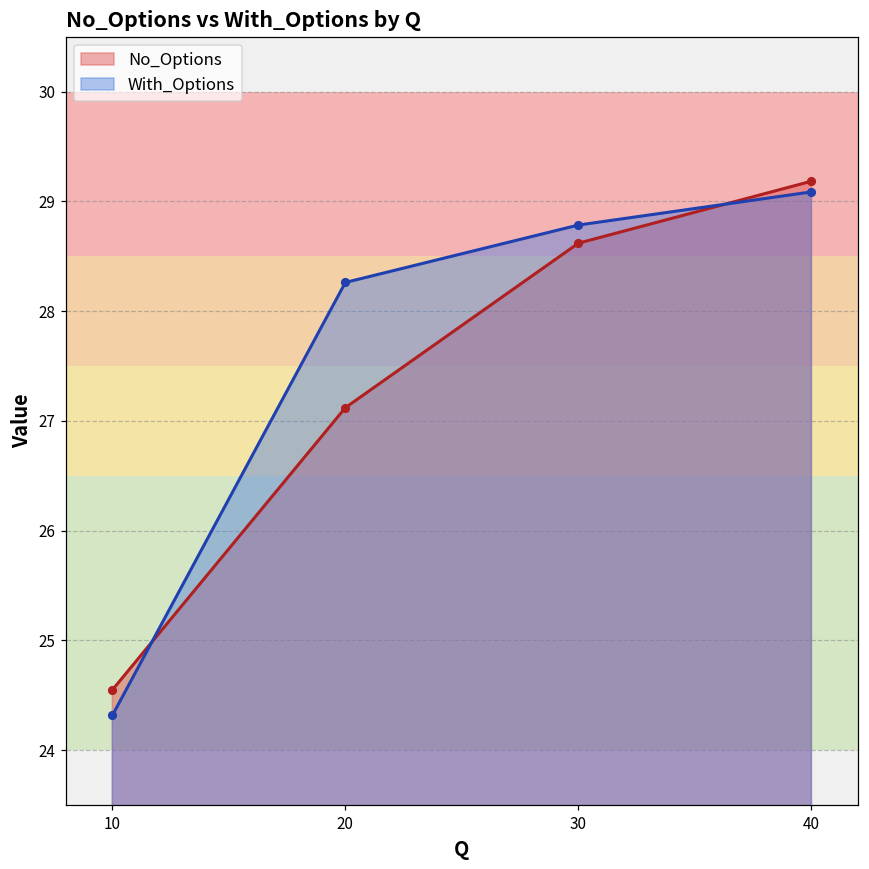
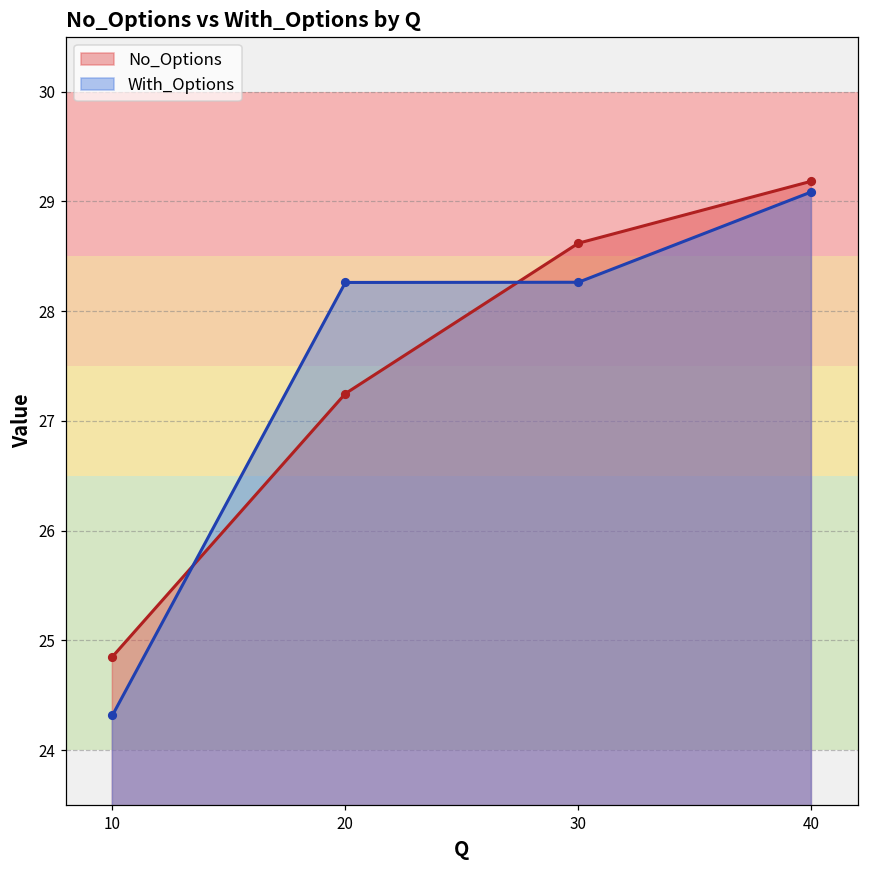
No_Options, 10: 24.5 -> 24.8
No_Options, 20: 27.1 -> 27.2
With_Options, 30: 28.8 -> 28.3
